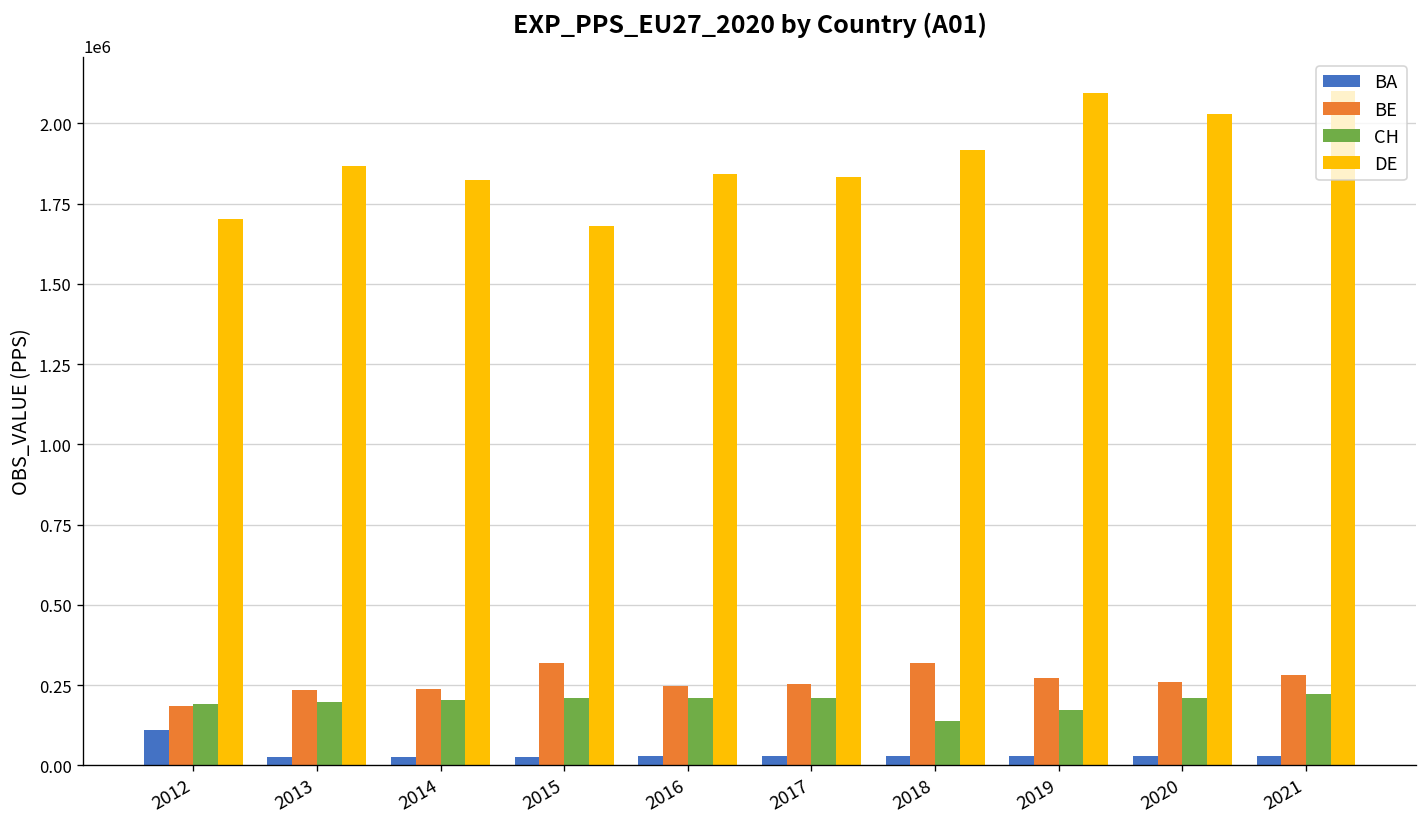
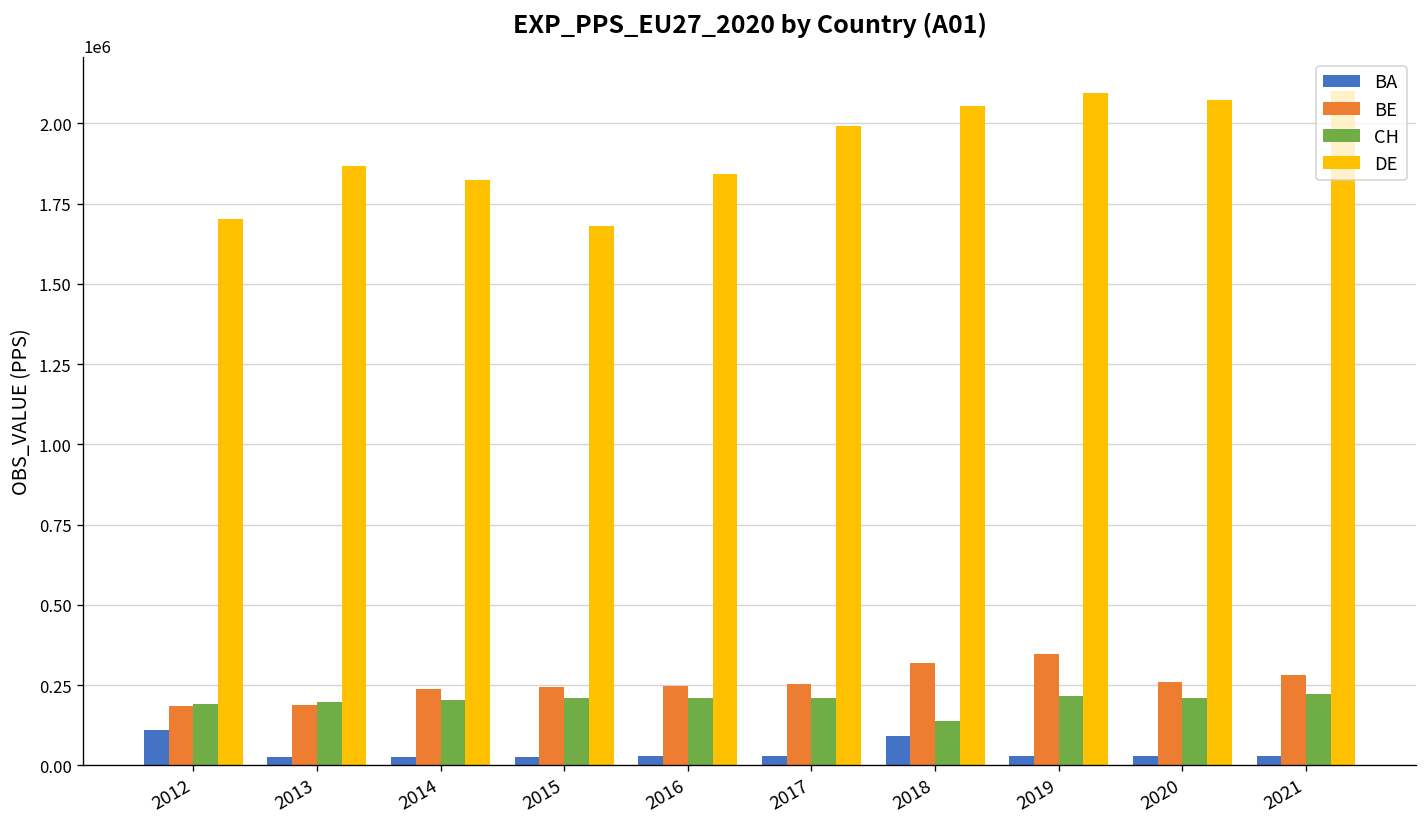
BE, 2013: 230000 -> 190000
BE, 2015: 320000 -> 250000
DE, 2017: 1830000 -> 1990000
BA, 2018: 30000 -> 90000
DE, 2018: 1920000 -> 2060000
BE, 2019: 270000 -> 350000
CH, 2019: 170000 -> 220000
DE, 2020: 2030000 -> 2070000
